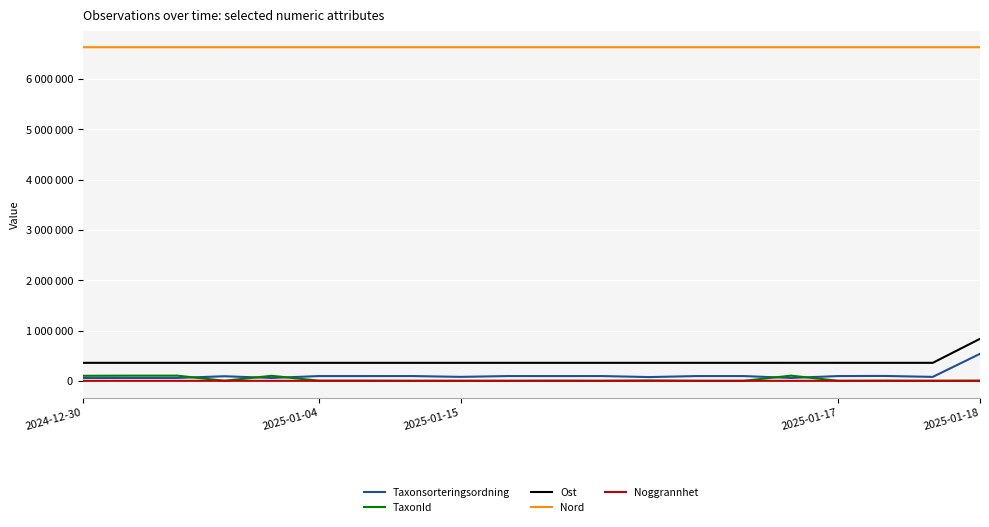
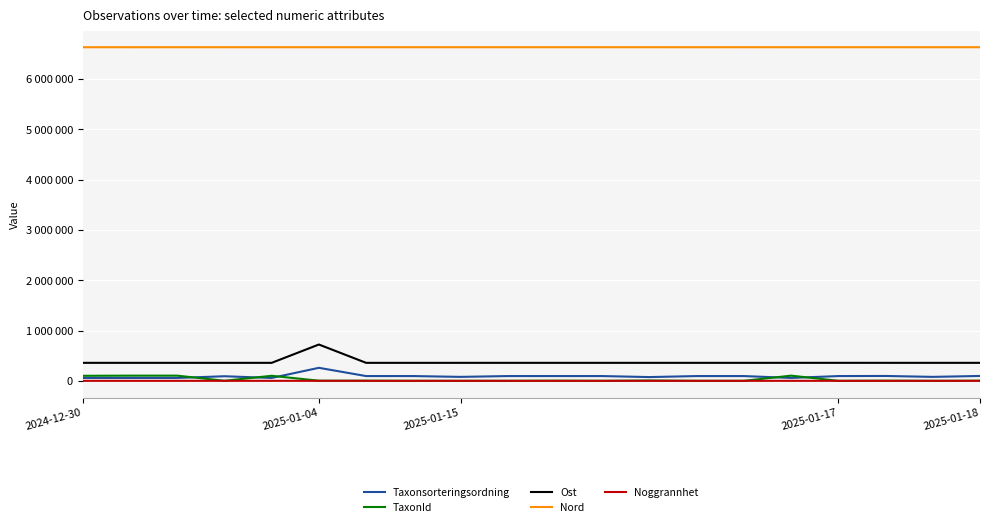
Taxonsorteringsordning, 2025-01-04: 100000 -> 300000
Ost, 2025-01-04: 400000 -> 700000
Taxonsorteringsordning, 2025-01-18: 500000 -> 100000
Ost, 2025-01-18: 800000 -> 400000
